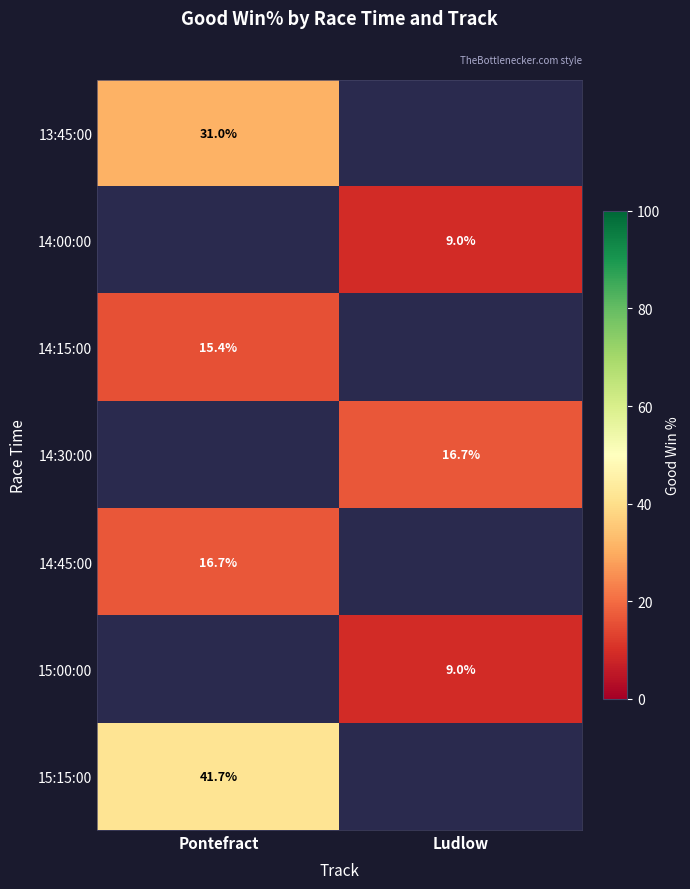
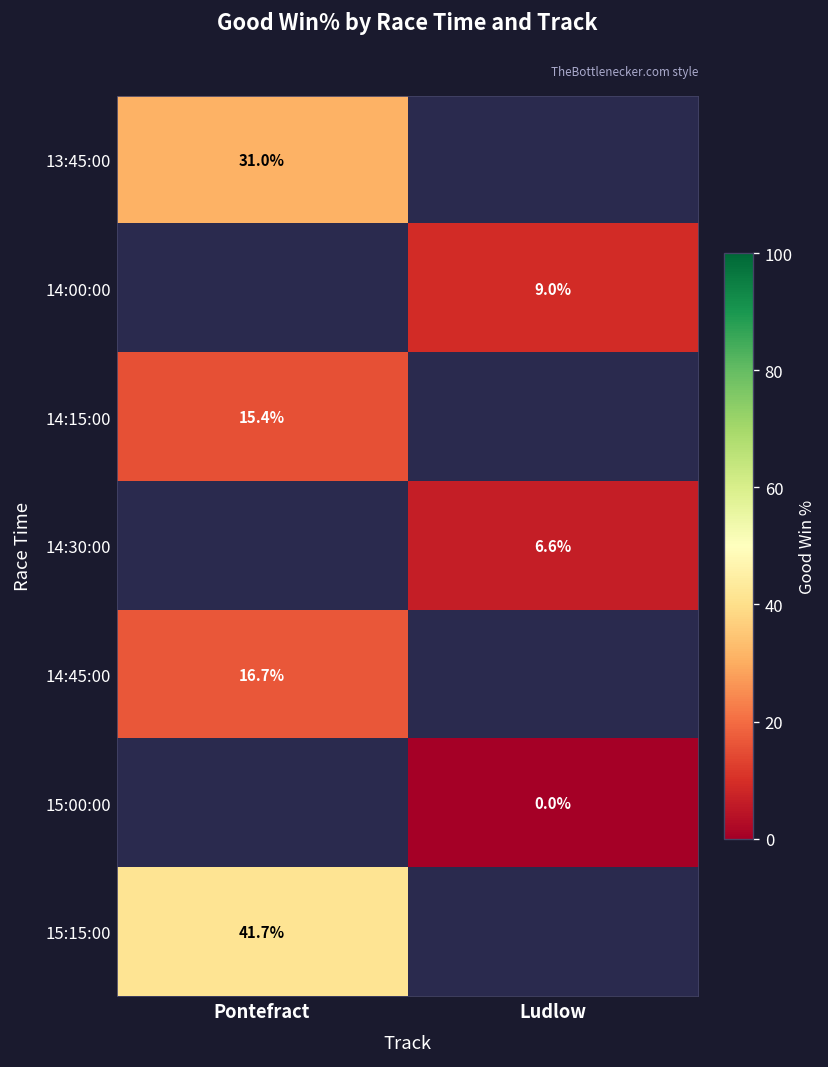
14:30:00, Ludlow: 16.7% -> 6.6%
15:00:00, Ludlow: 9.0% -> 0.0%
